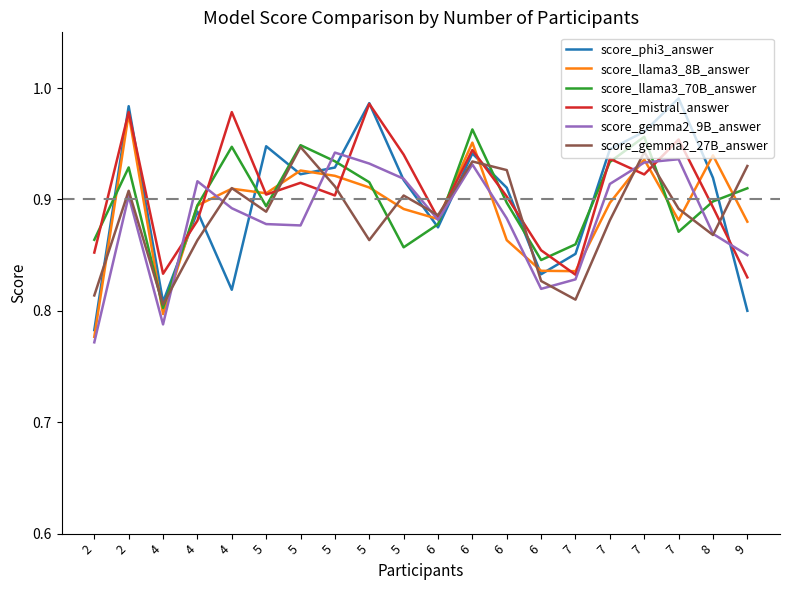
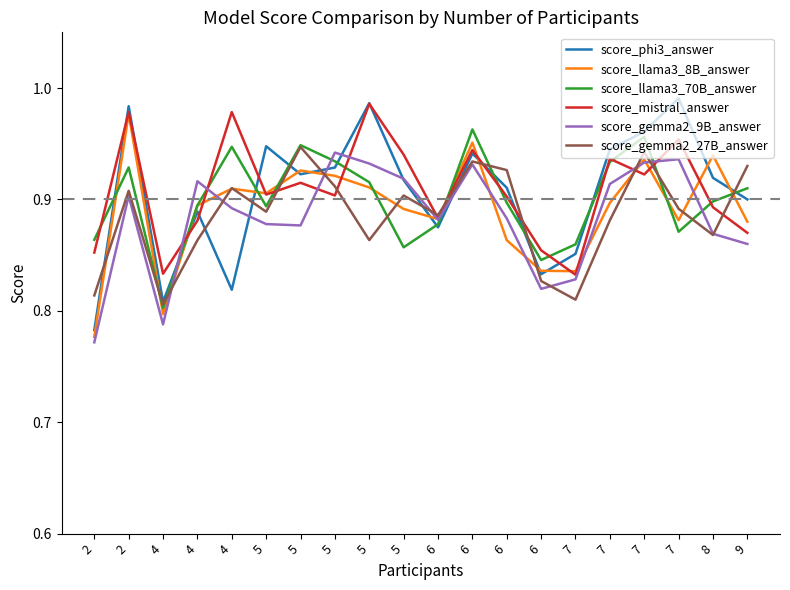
score_phi3_answer, 9: 0.8 -> 0.9
score_mistral_answer, 9: 0.83 -> 0.87
score_gemma2_9B_answer, 9: 0.85 -> 0.86
